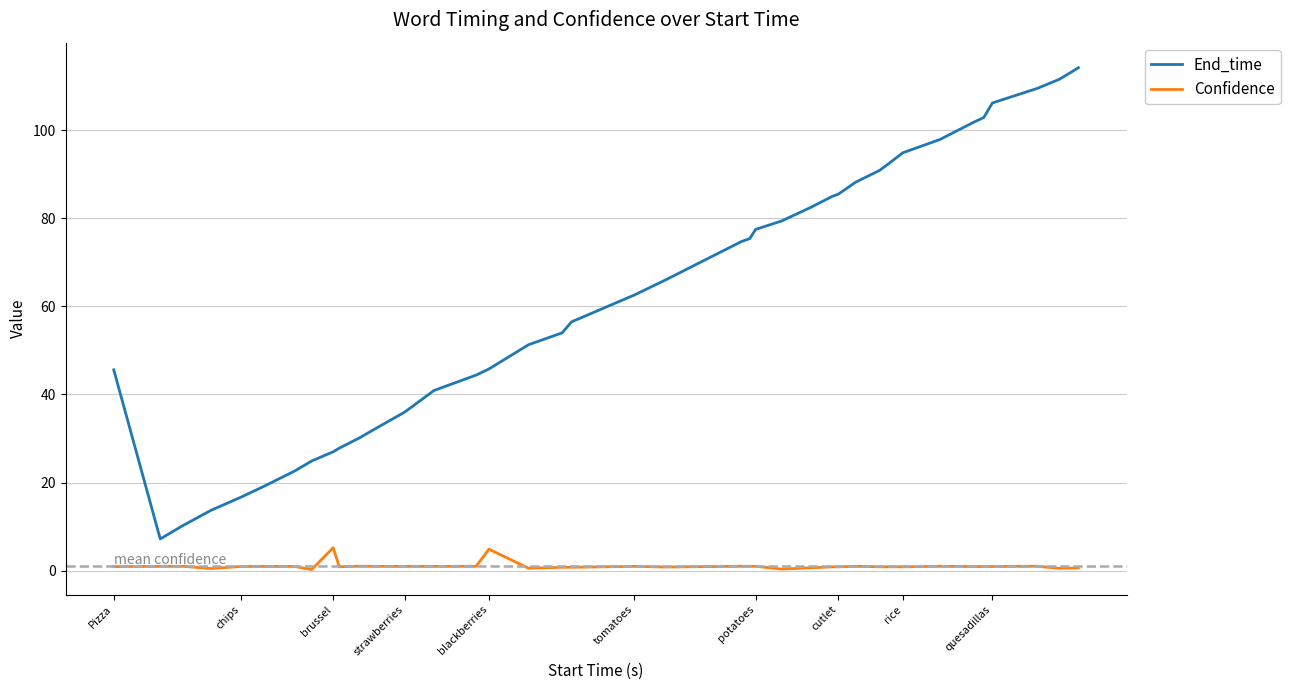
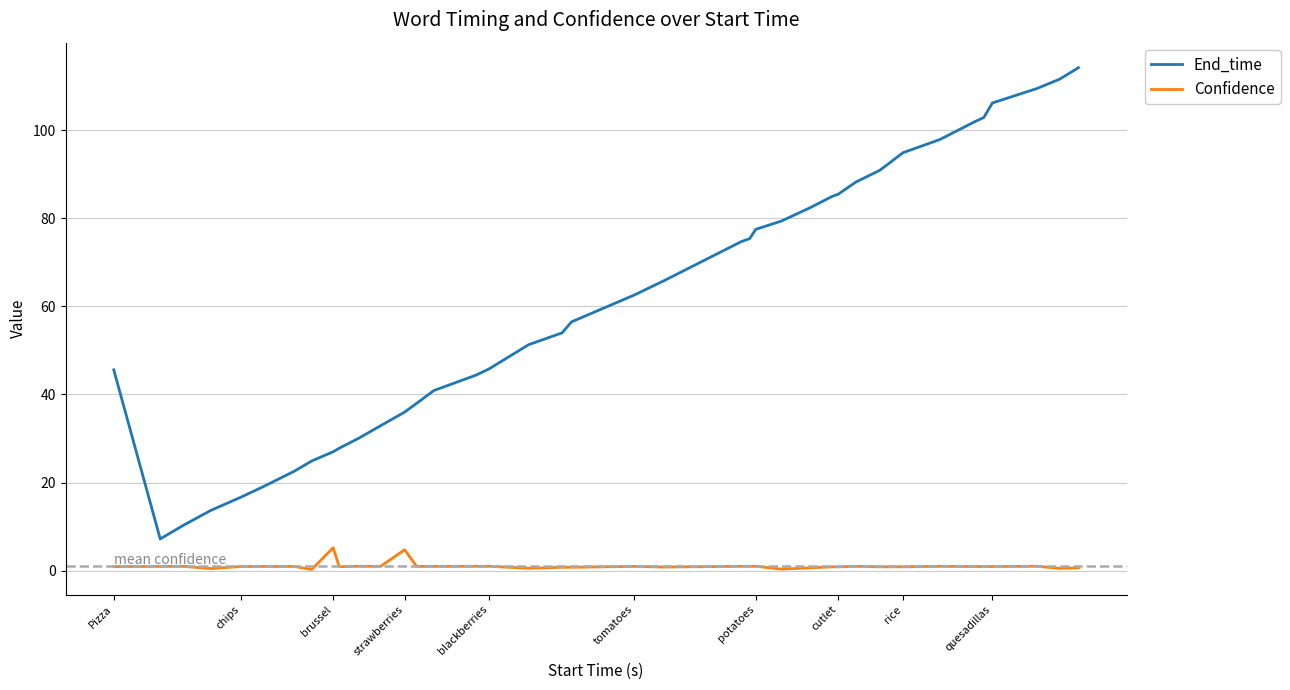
Confidence, strawberries: 1 -> 5
Confidence, blackberries: 5 -> 1
